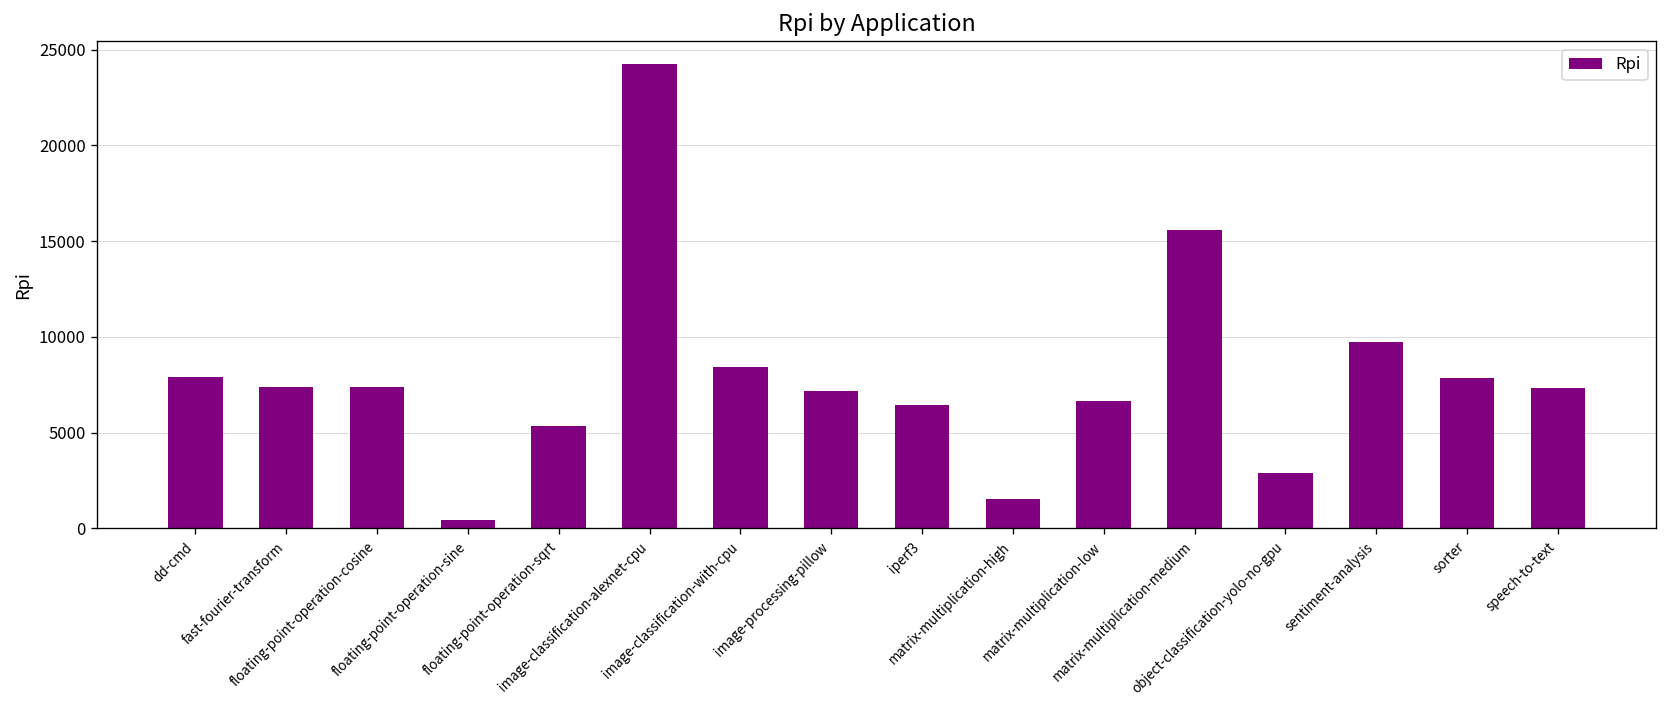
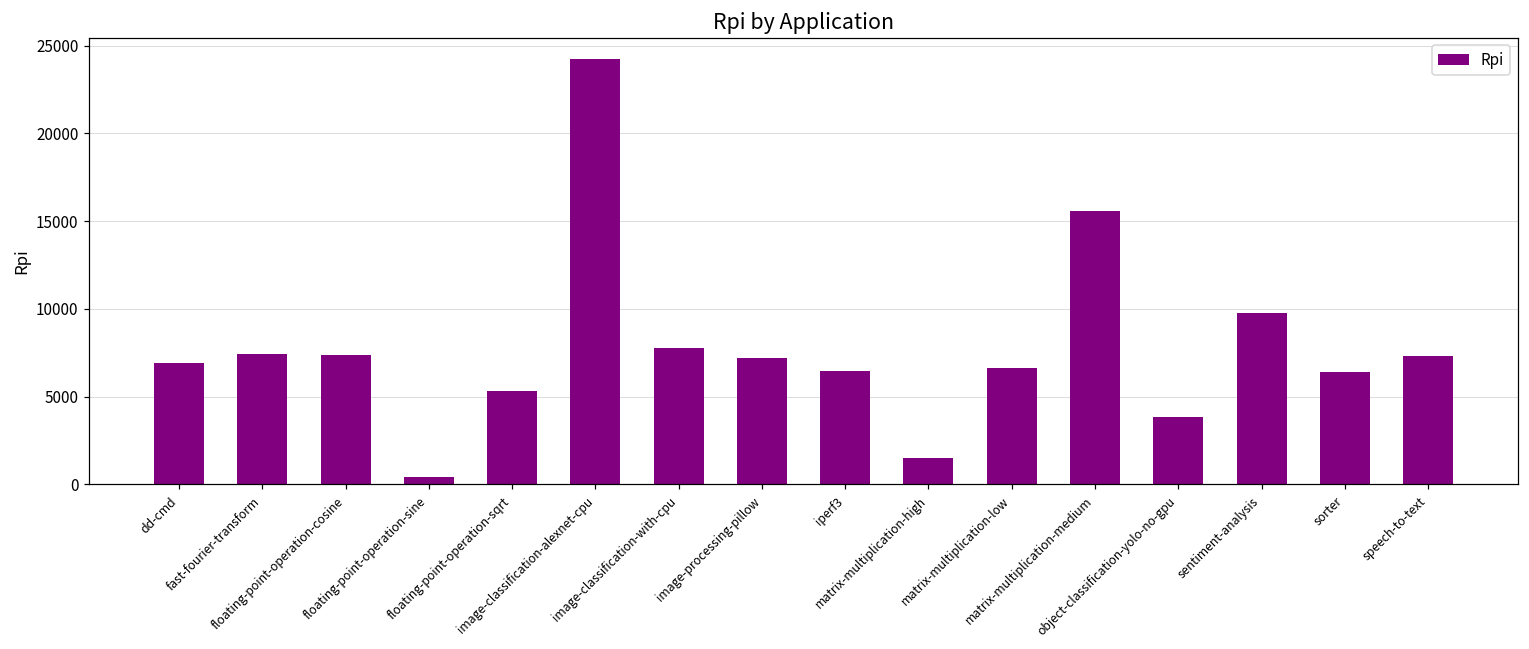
dd-cmd: 7900 -> 6900
image-classification-with-cpu: 8400 -> 7800
object-classification-yolo-no-gpu: 2900 -> 3900
sorter: 7900 -> 6400
